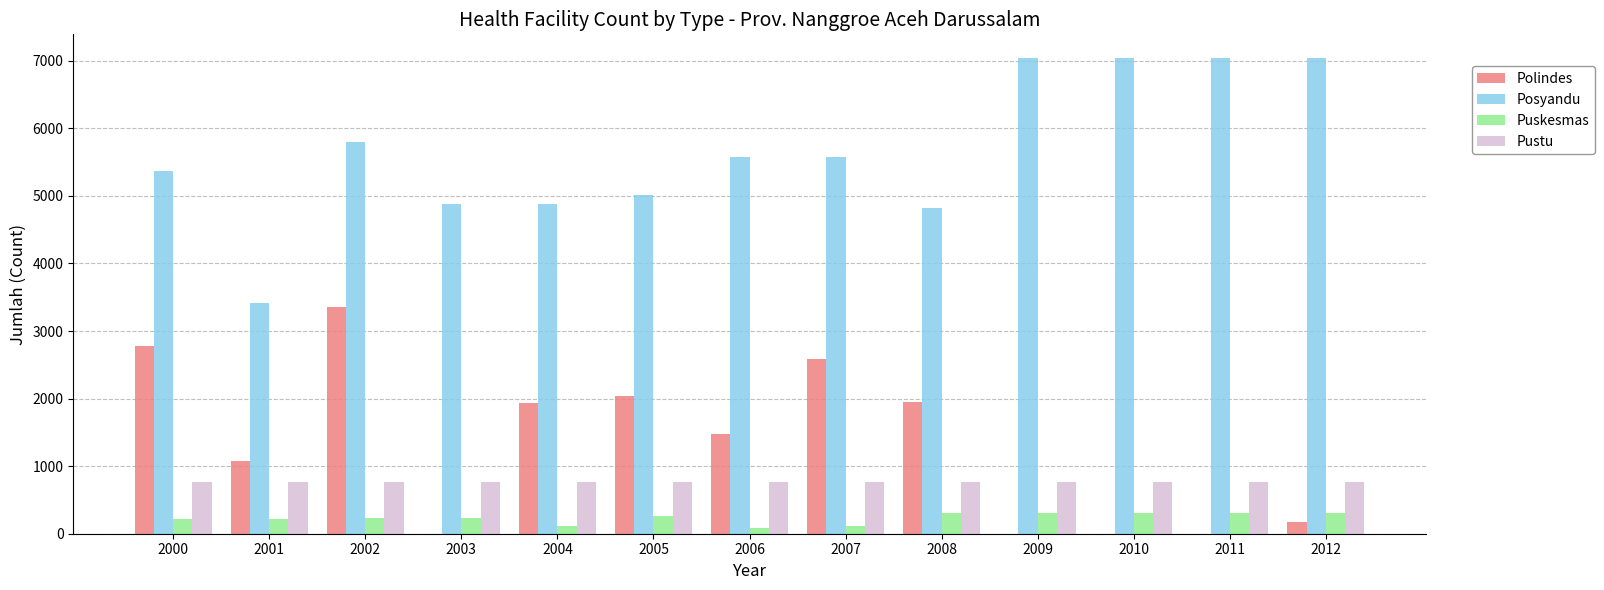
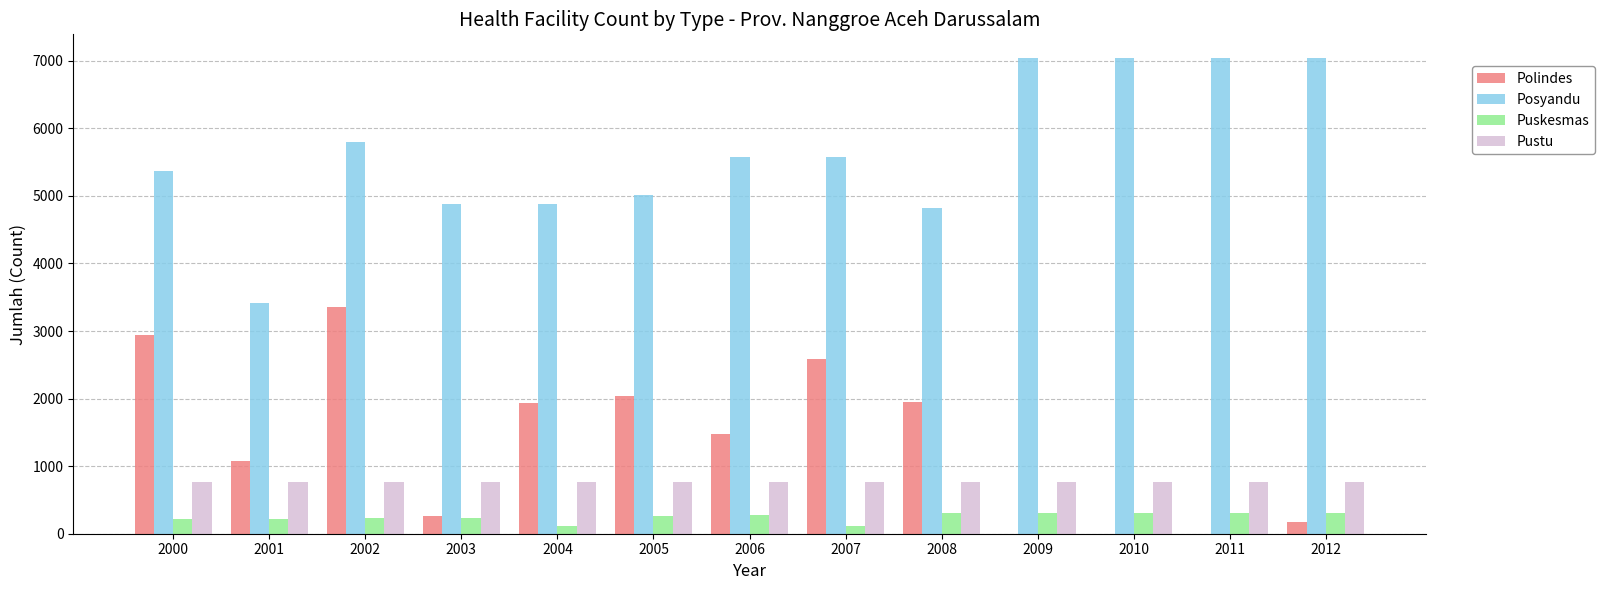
Polindes, 2000: 2800 -> 2900
Polindes, 2003: 0 -> 300
Puskesmas, 2006: 100 -> 300
